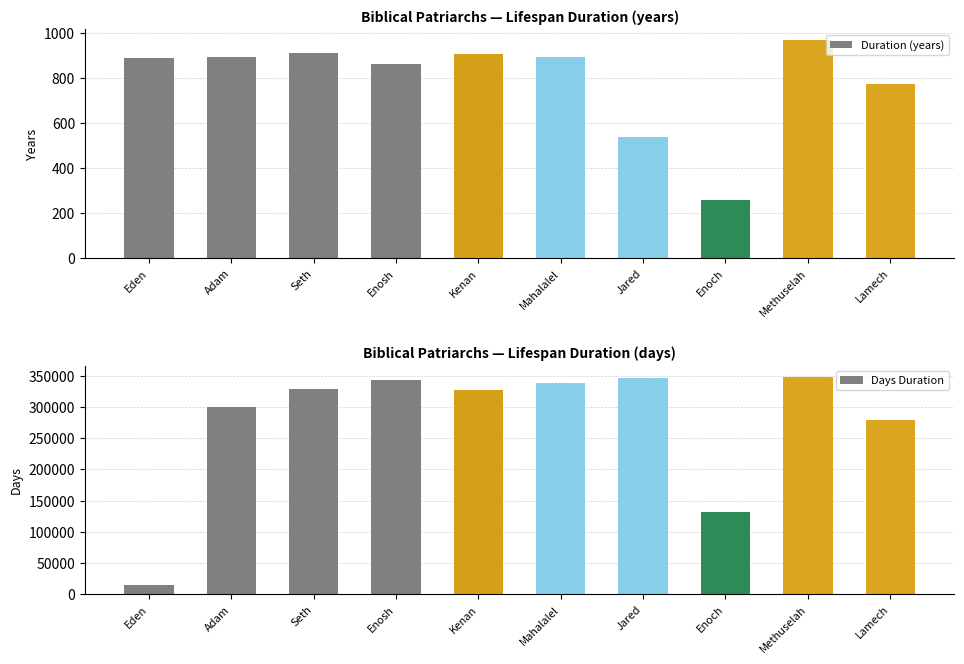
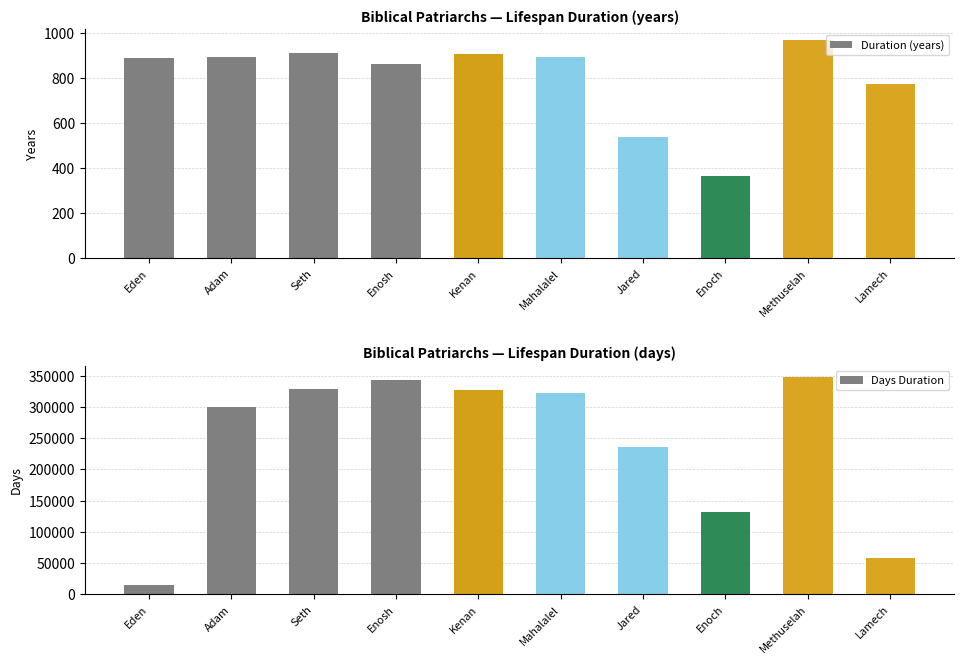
Biblical Patriarchs — Lifespan Duration (years), Enoch: 260 -> 370
Biblical Patriarchs — Lifespan Duration (days), Mahalalel: 340000 -> 320000
Biblical Patriarchs — Lifespan Duration (days), Jared: 350000 -> 240000
Biblical Patriarchs — Lifespan Duration (days), Lamech: 280000 -> 60000
